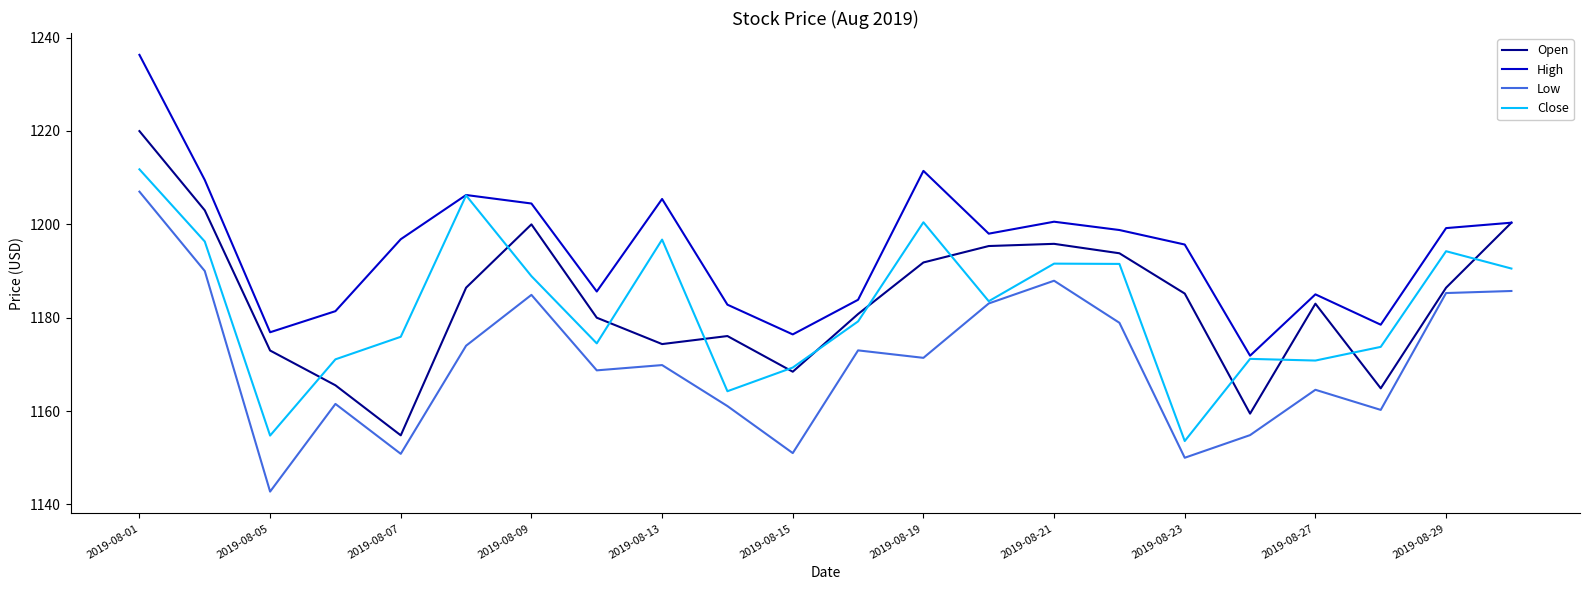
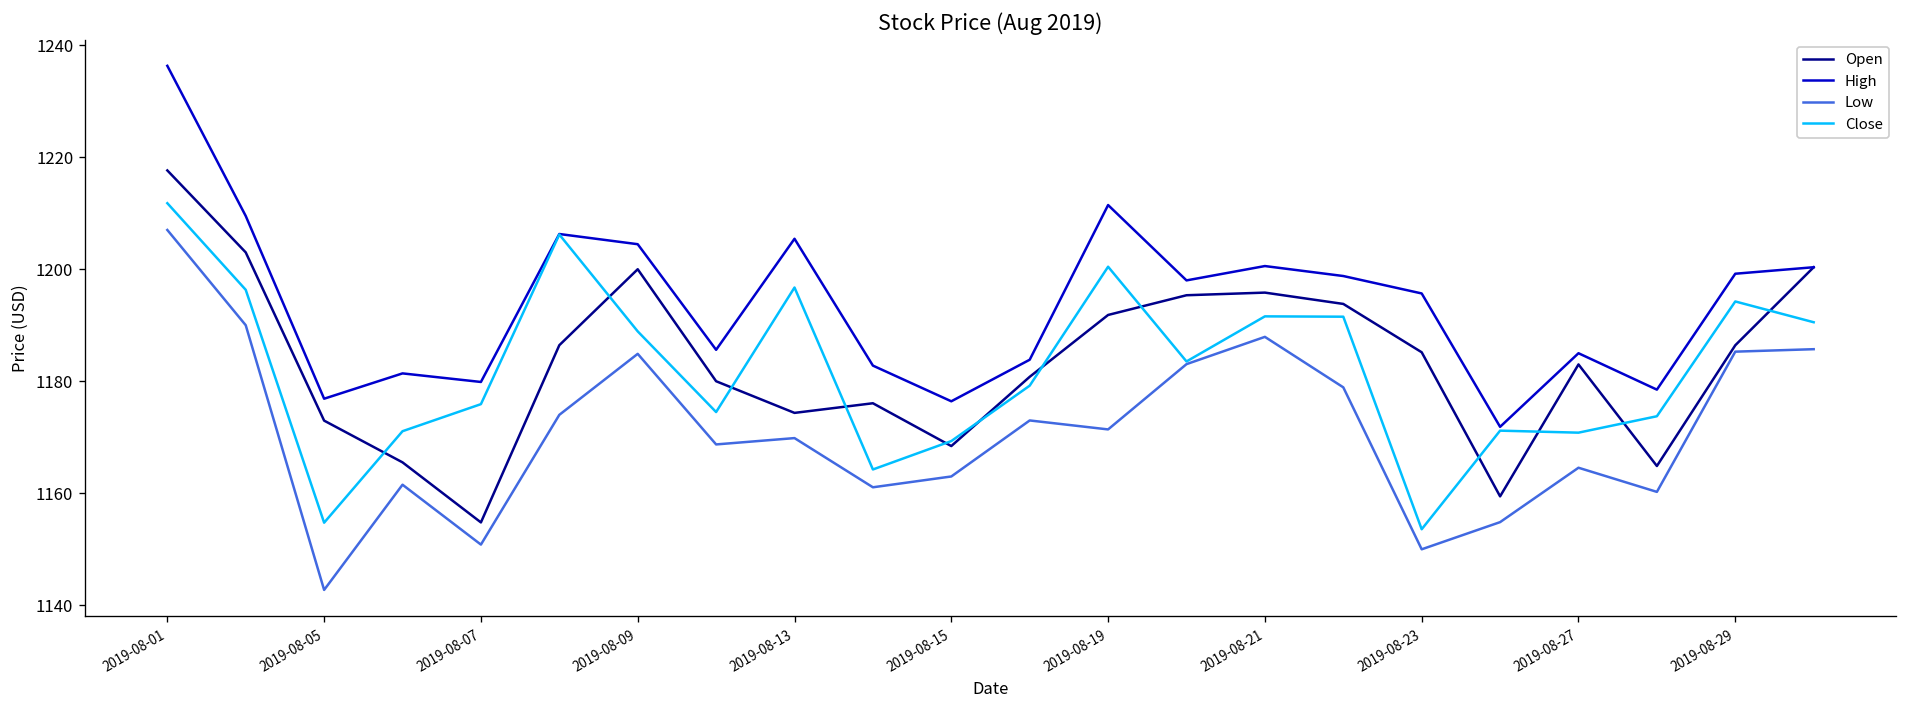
Open, 2019-08-01: 1220 -> 1218
High, 2019-08-07: 1197 -> 1180
Low, 2019-08-15: 1151 -> 1163
